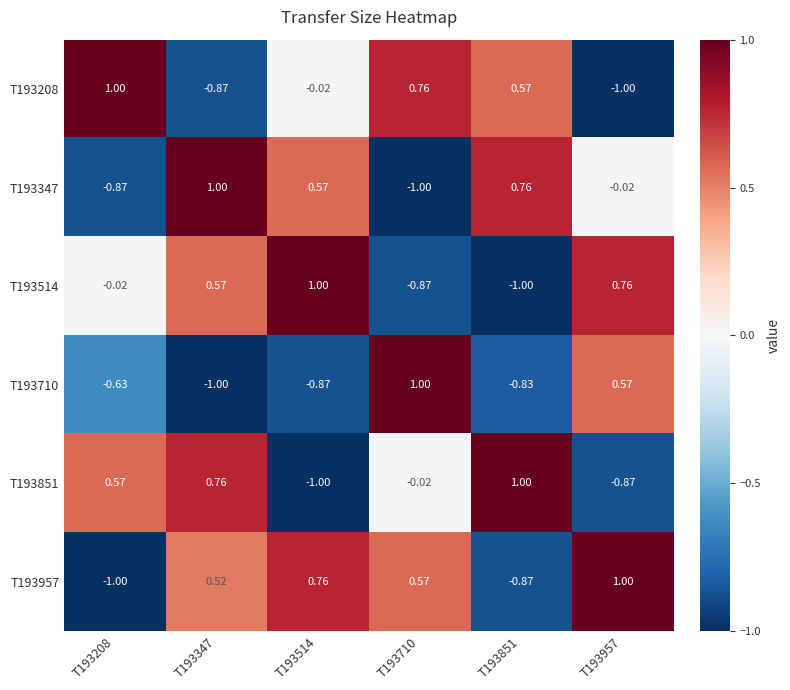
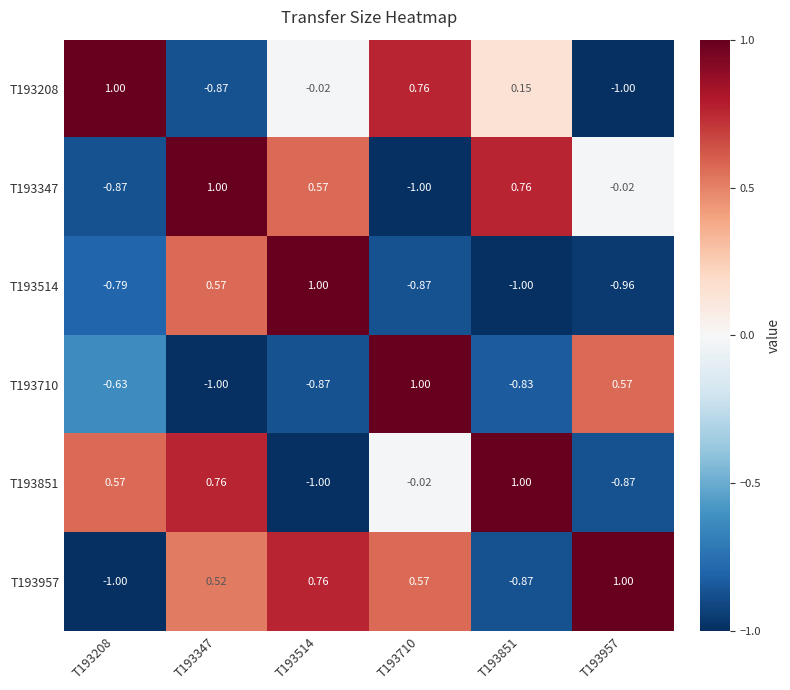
T193208, T193851: 0.57 -> 0.15
T193514, T193208: -0.02 -> -0.79
T193514, T193957: 0.76 -> -0.96
